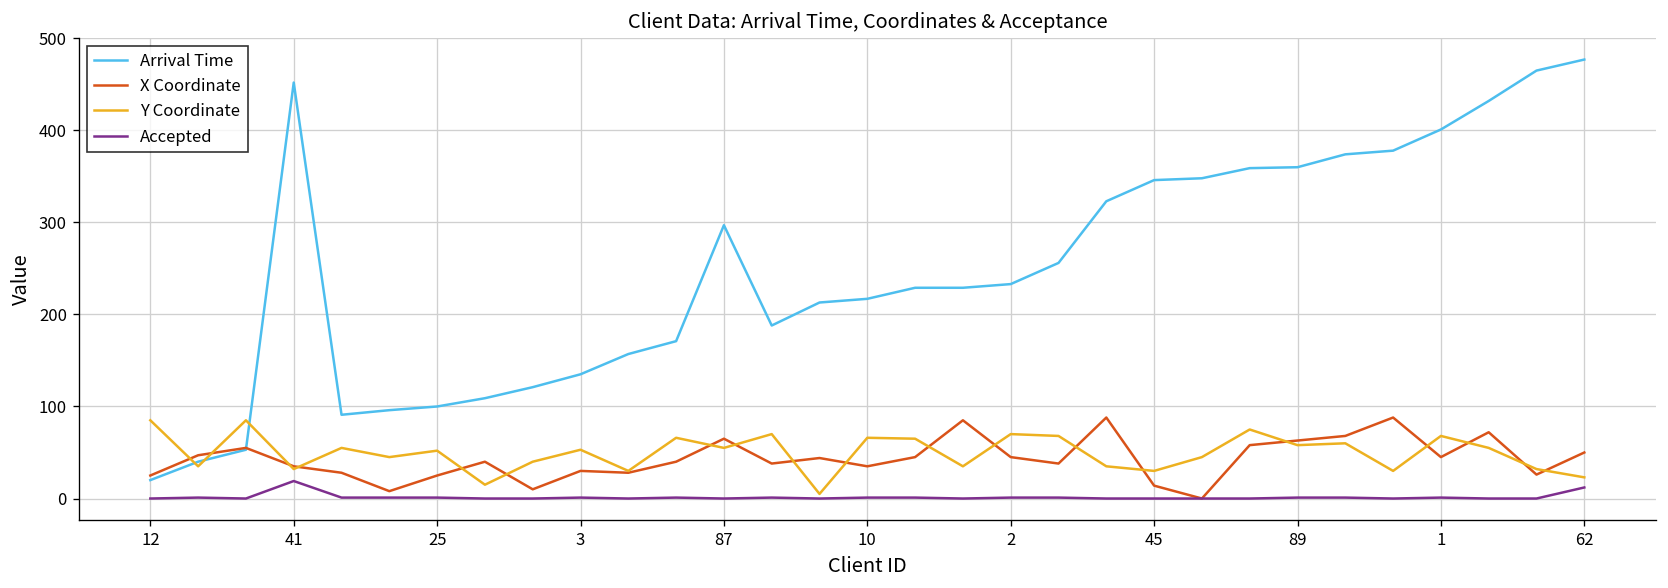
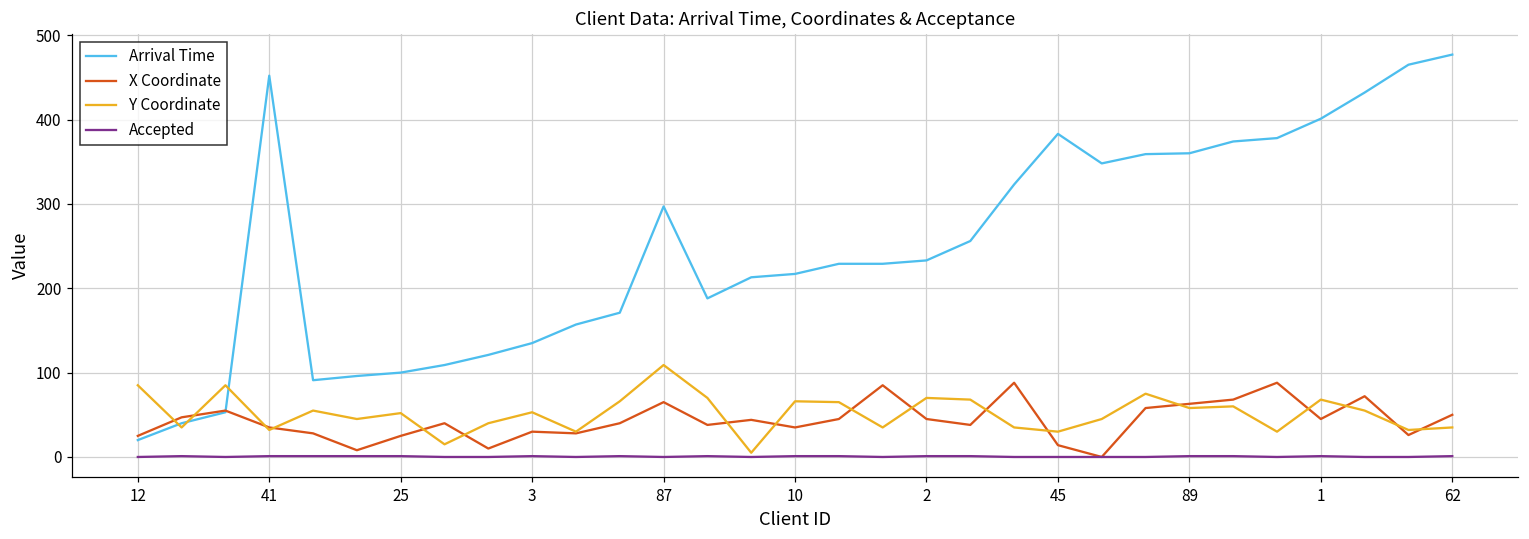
Accepted, 41: 20 -> 0
Y Coordinate, 87: 60 -> 110
Arrival Time, 45: 350 -> 380
Y Coordinate, 62: 20 -> 40
Accepted, 62: 10 -> 0
